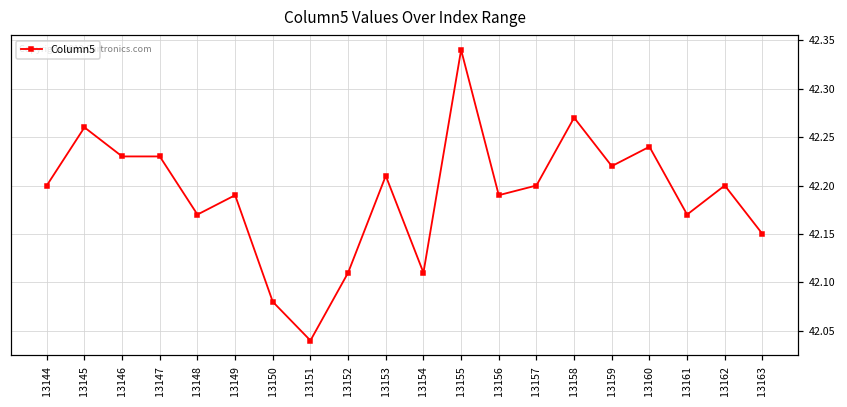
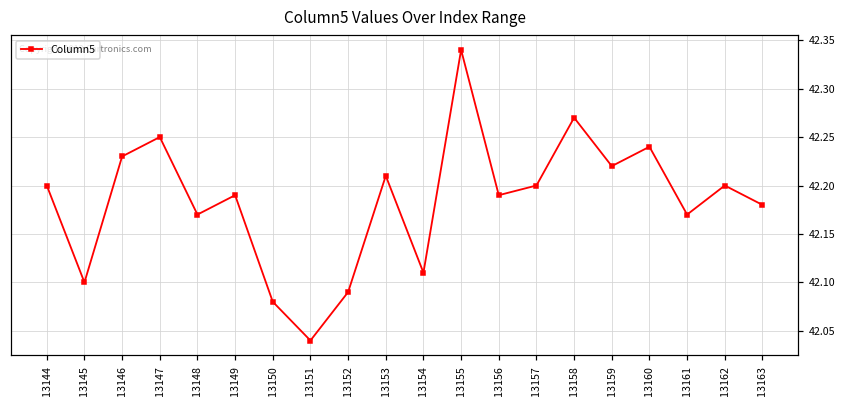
13145: 42.26 -> 42.10
13147: 42.23 -> 42.25
13152: 42.11 -> 42.09
13163: 42.15 -> 42.18
